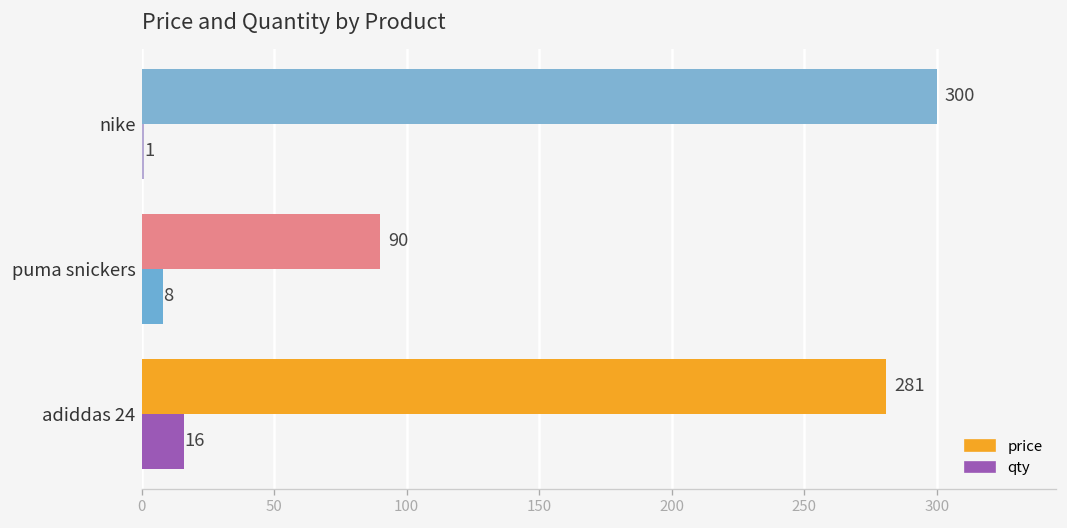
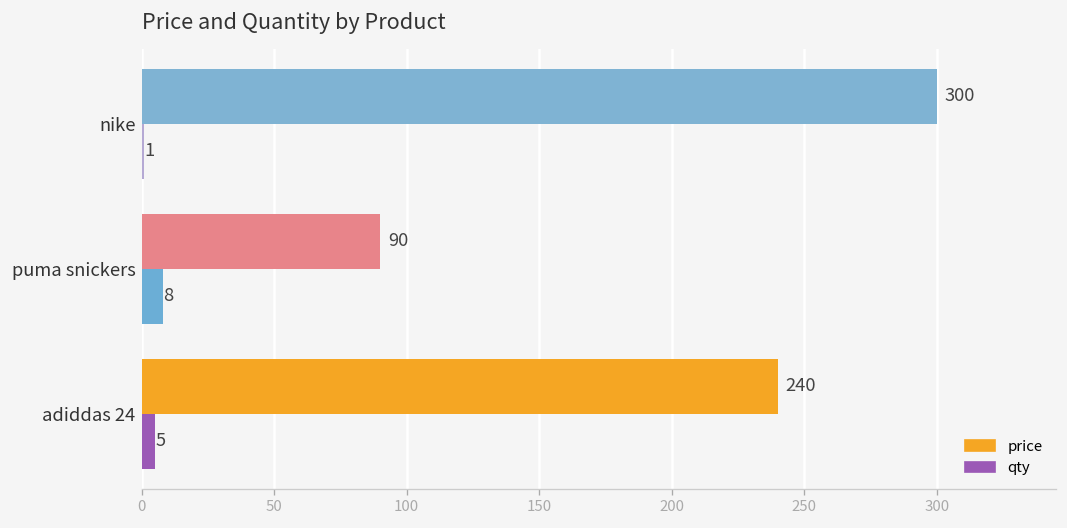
price, adiddas 24: 281 -> 240
qty, adiddas 24: 16 -> 5
